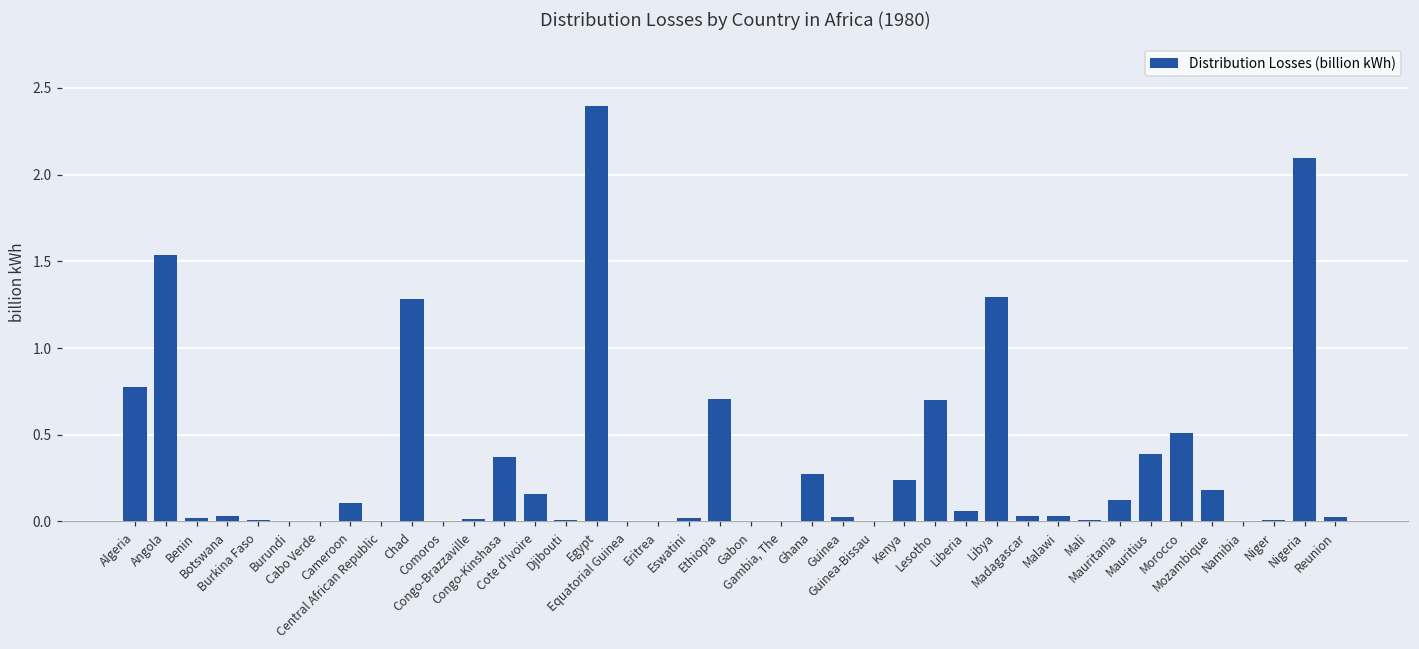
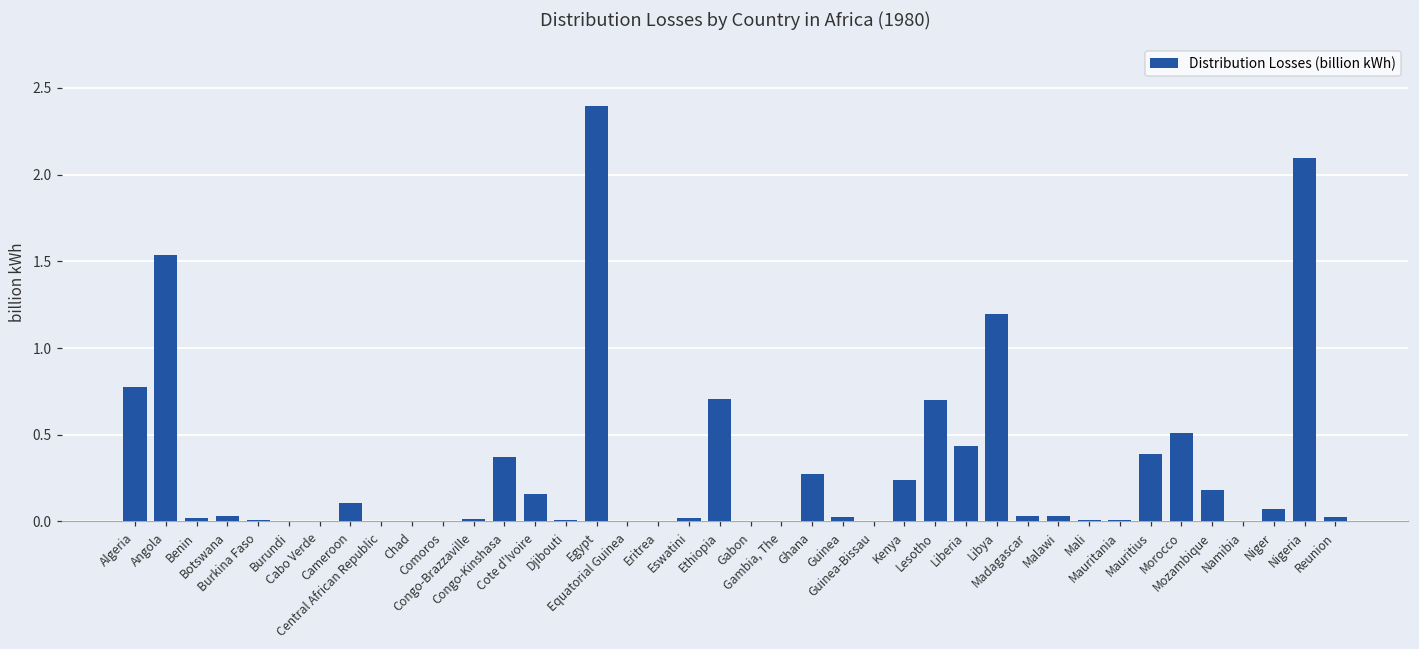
Chad: 1.28 -> 0.00
Liberia: 0.06 -> 0.43
Libya: 1.29 -> 1.19
Mauritania: 0.12 -> 0.01
Niger: 0.01 -> 0.07
